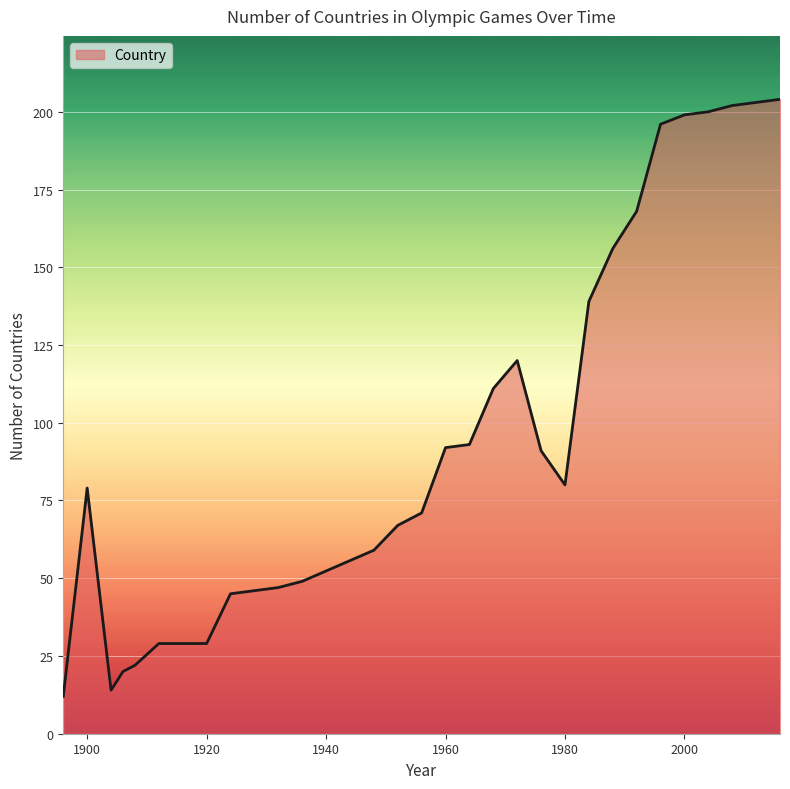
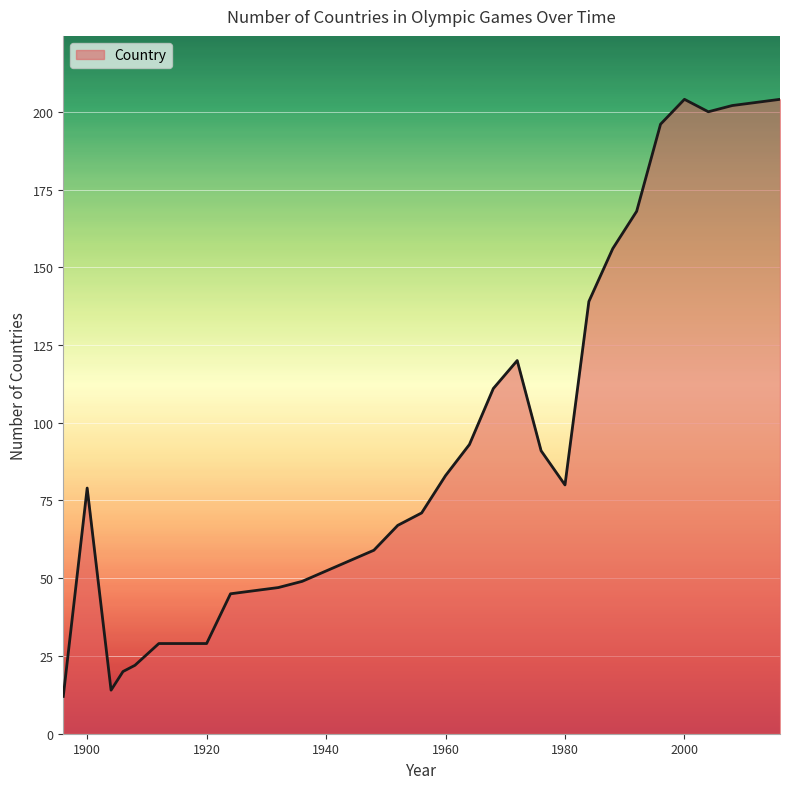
1960: 92 -> 83
2000: 199 -> 204
